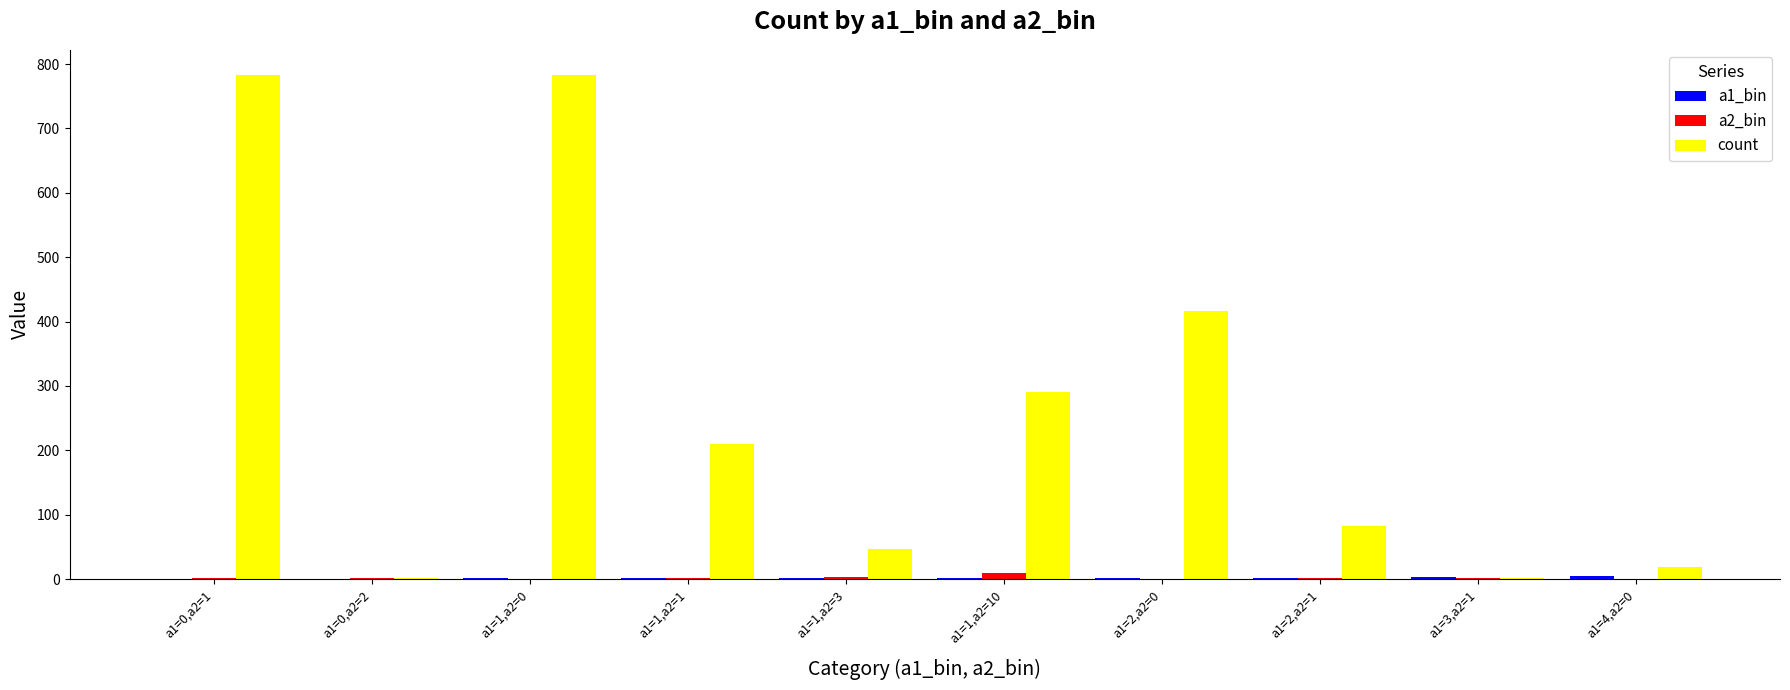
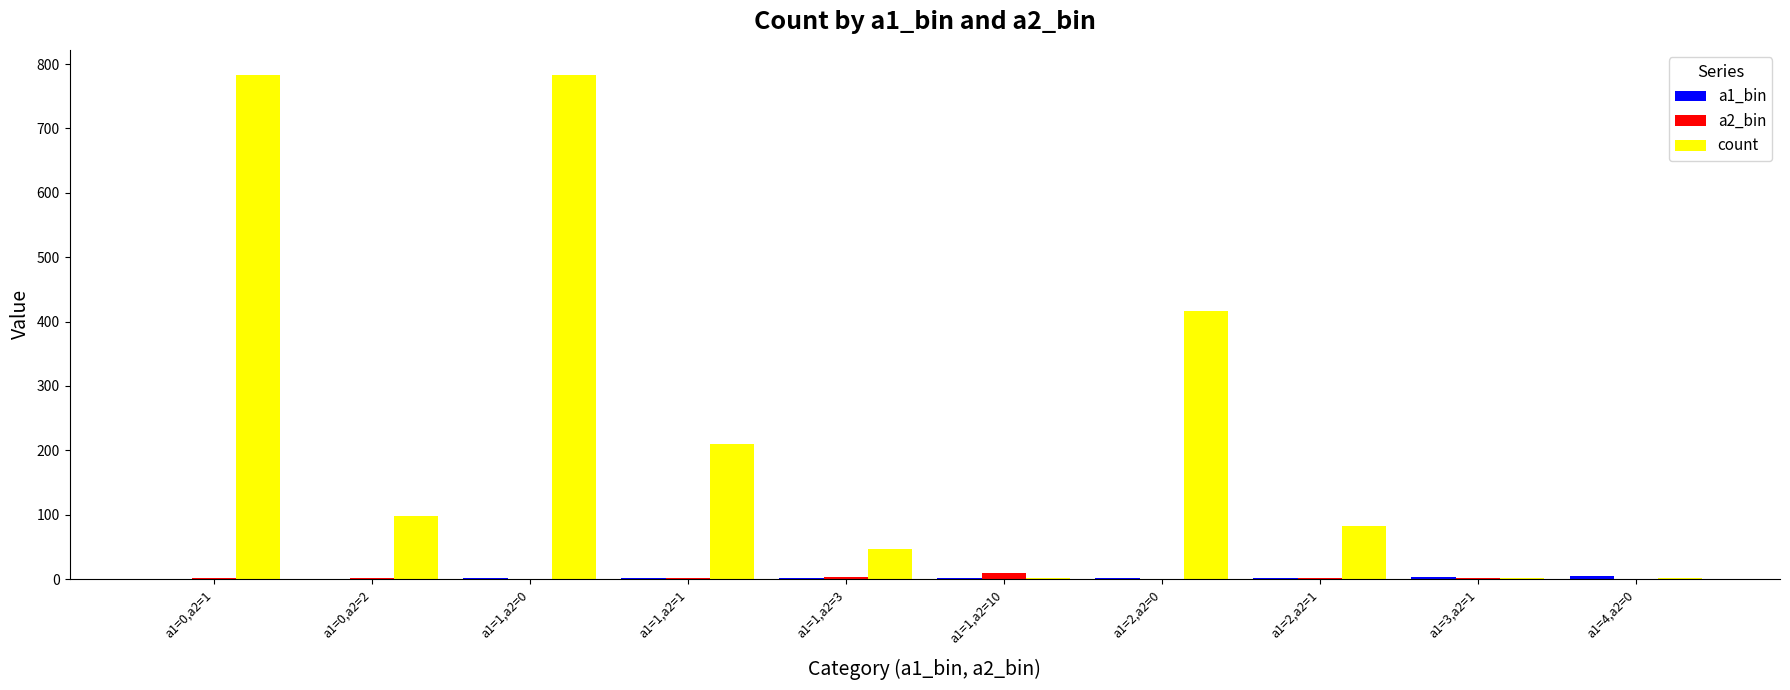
count, a1=0,a2=2: 0 -> 100
count, a1=1,a2=10: 290 -> 0
count, a1=4,a2=0: 20 -> 0
